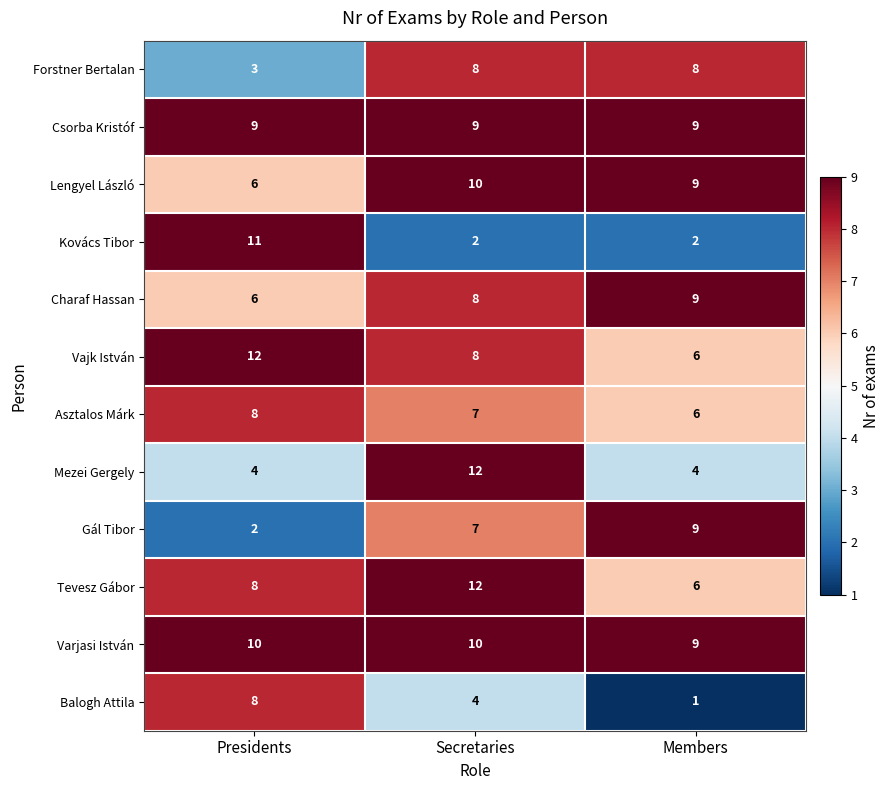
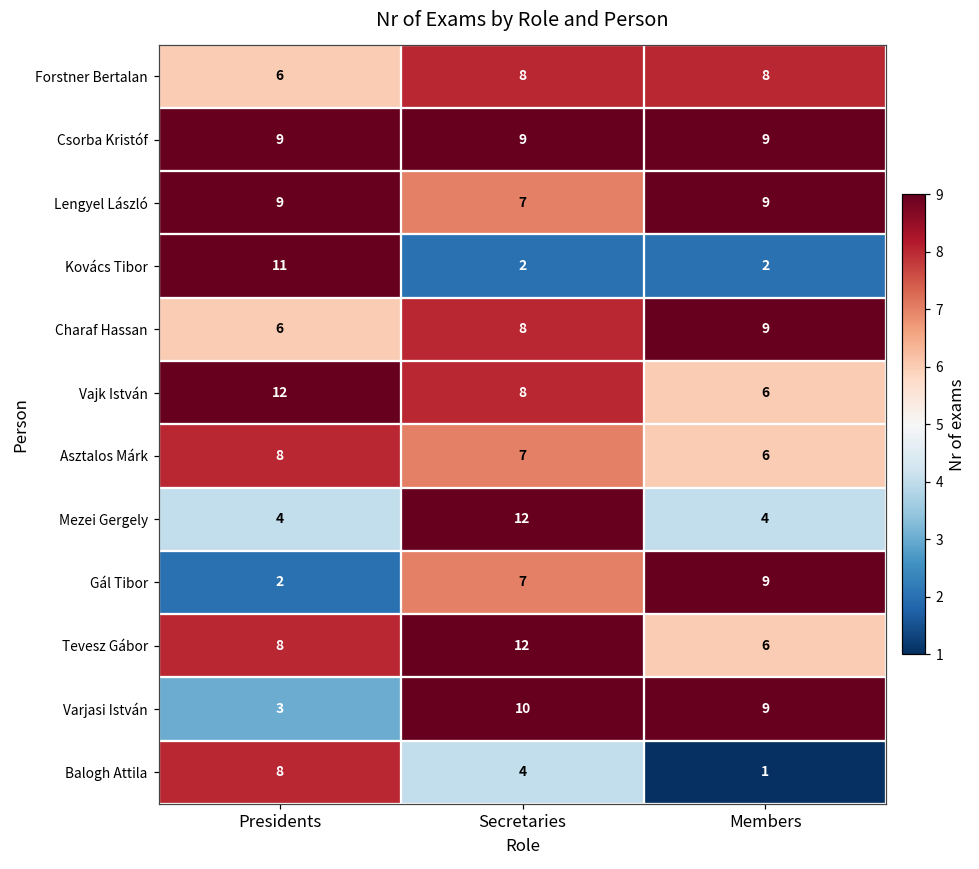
Forstner Bertalan, Presidents: 3 -> 6
Lengyel László, Presidents: 6 -> 9
Lengyel László, Secretaries: 10 -> 7
Varjasi István, Presidents: 10 -> 3
